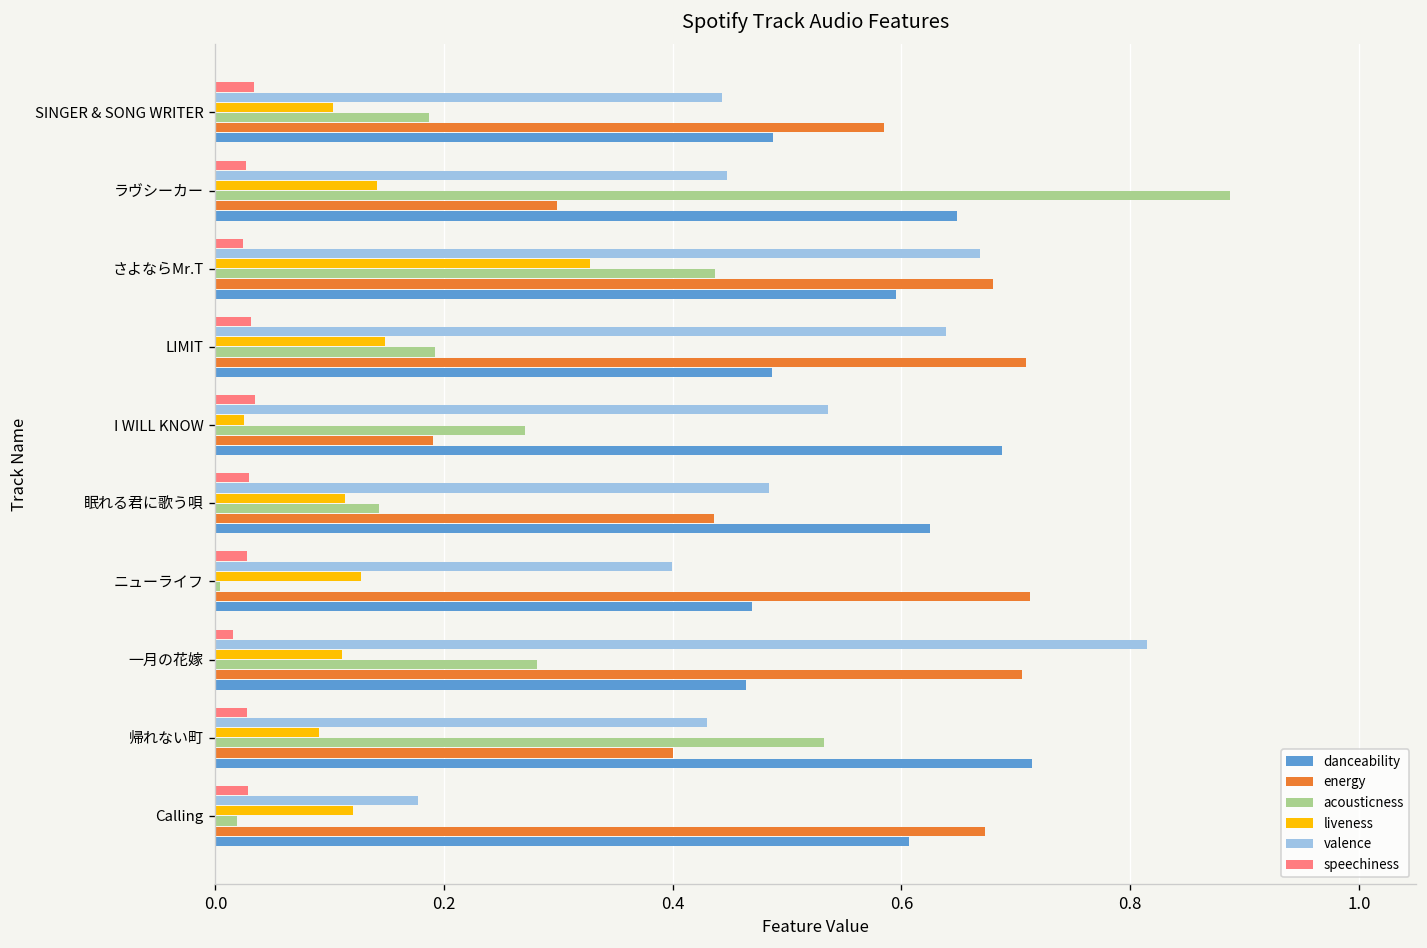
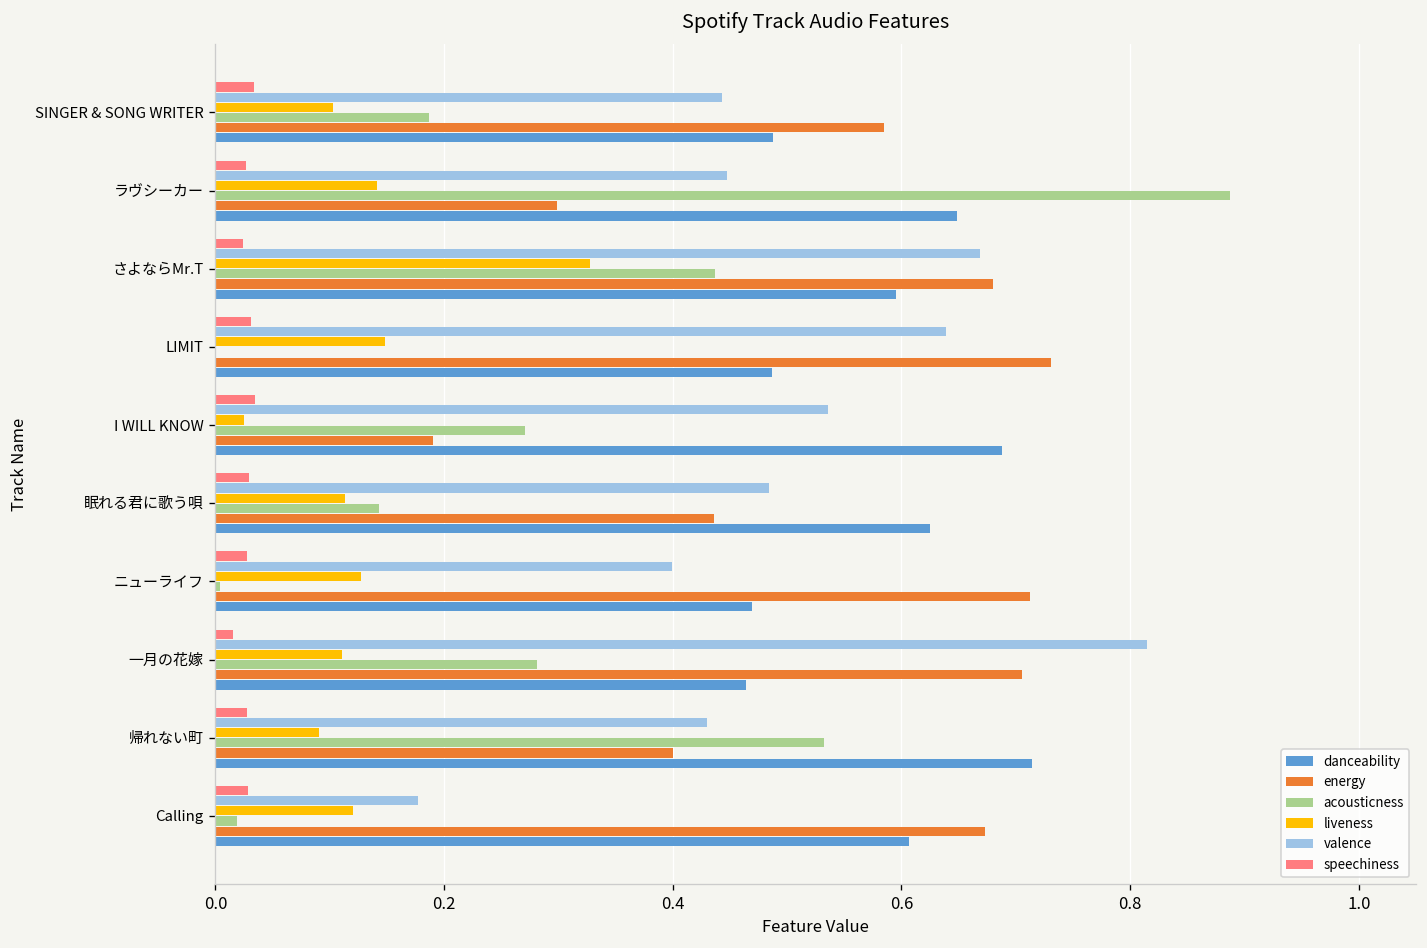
acousticness, LIMIT: 0.19 -> 0.00
energy, LIMIT: 0.71 -> 0.73
